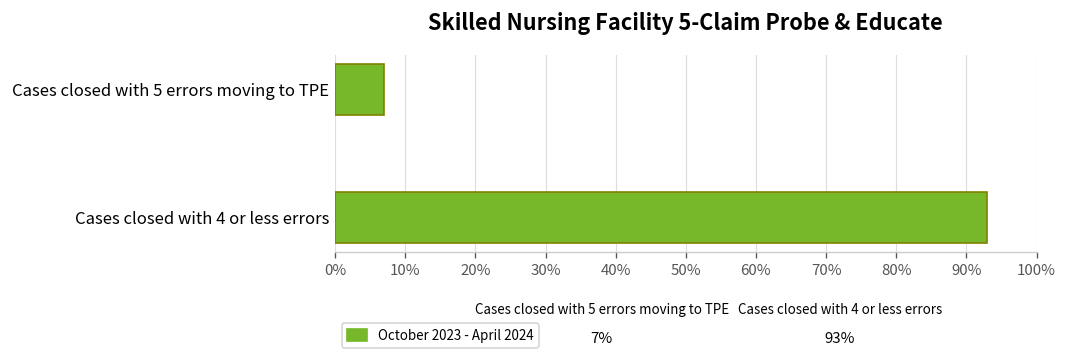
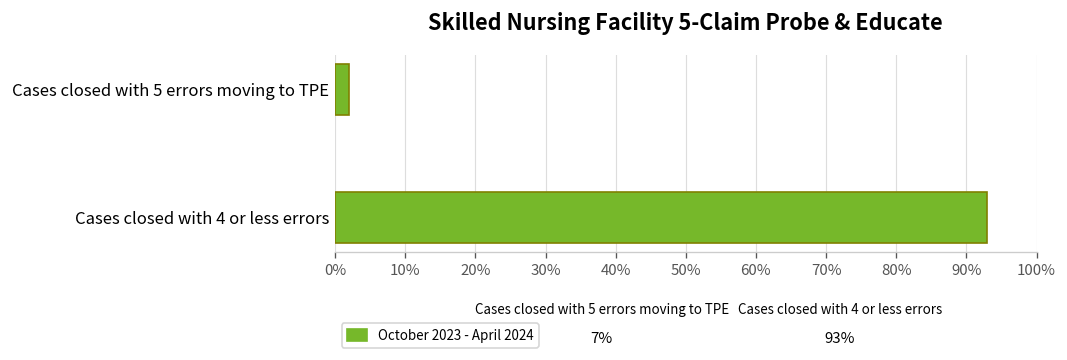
Cases closed with 5 errors moving to TPE: 7% -> 2%
